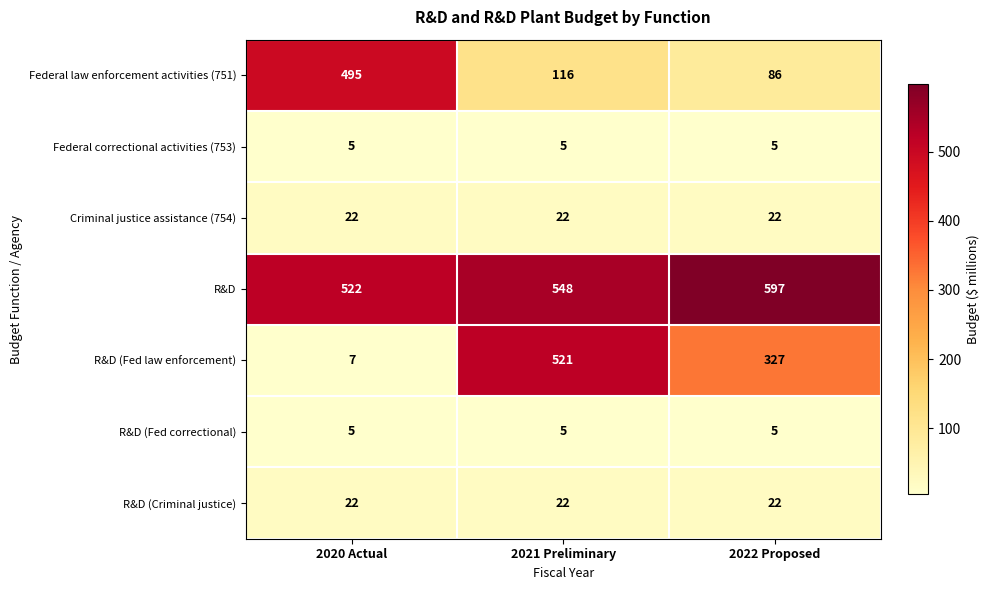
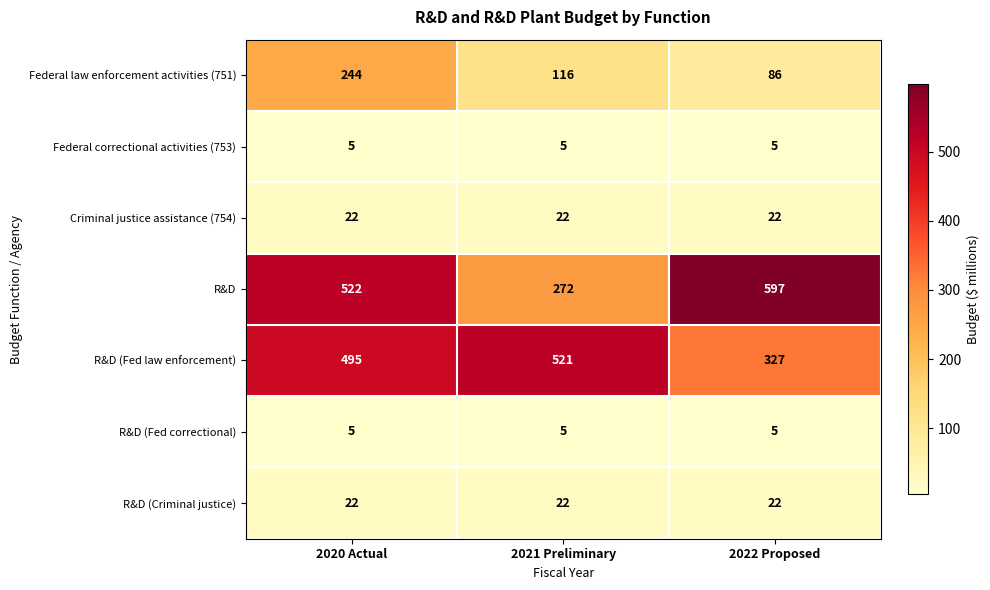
Federal law enforcement activities (751), 2020 Actual: 495 -> 244
R&D, 2021 Preliminary: 548 -> 272
R&D (Fed law enforcement), 2020 Actual: 7 -> 495
